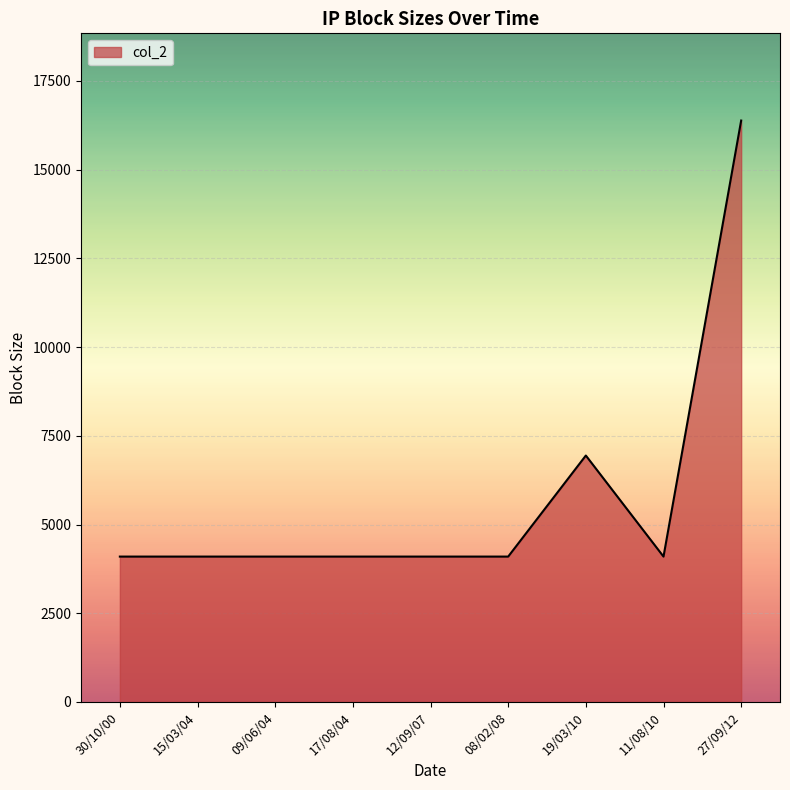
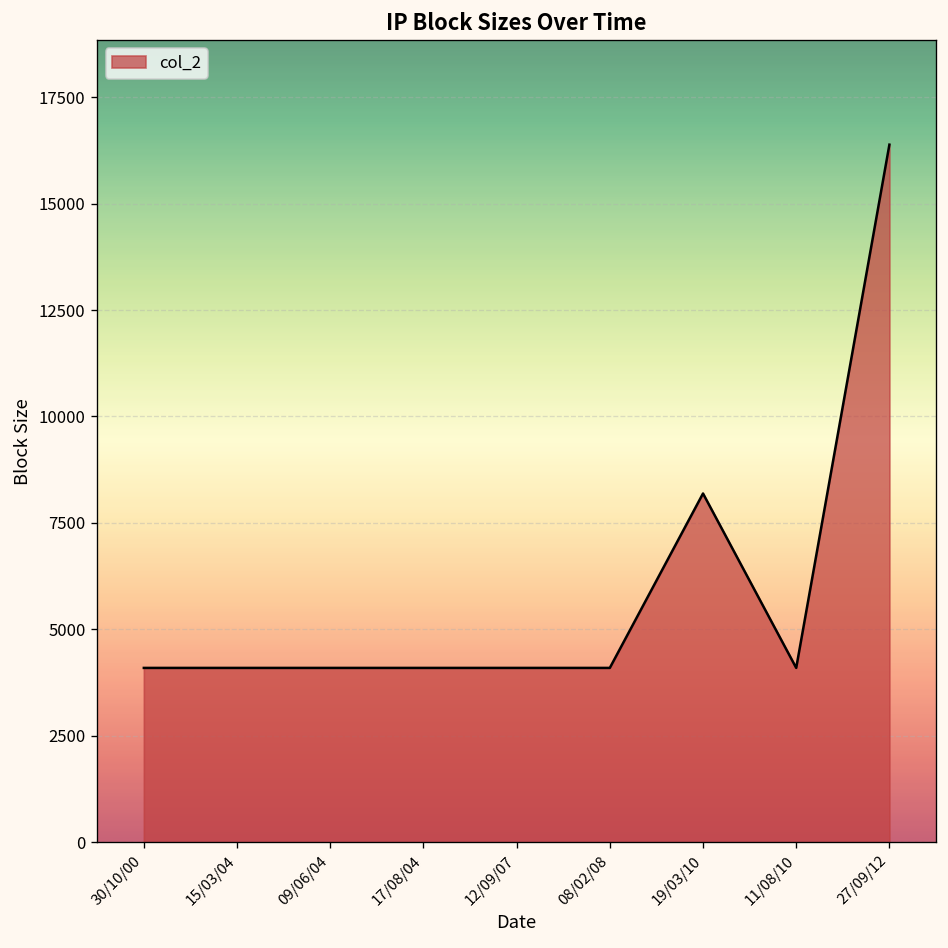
19/03/10: 6900 -> 8200
